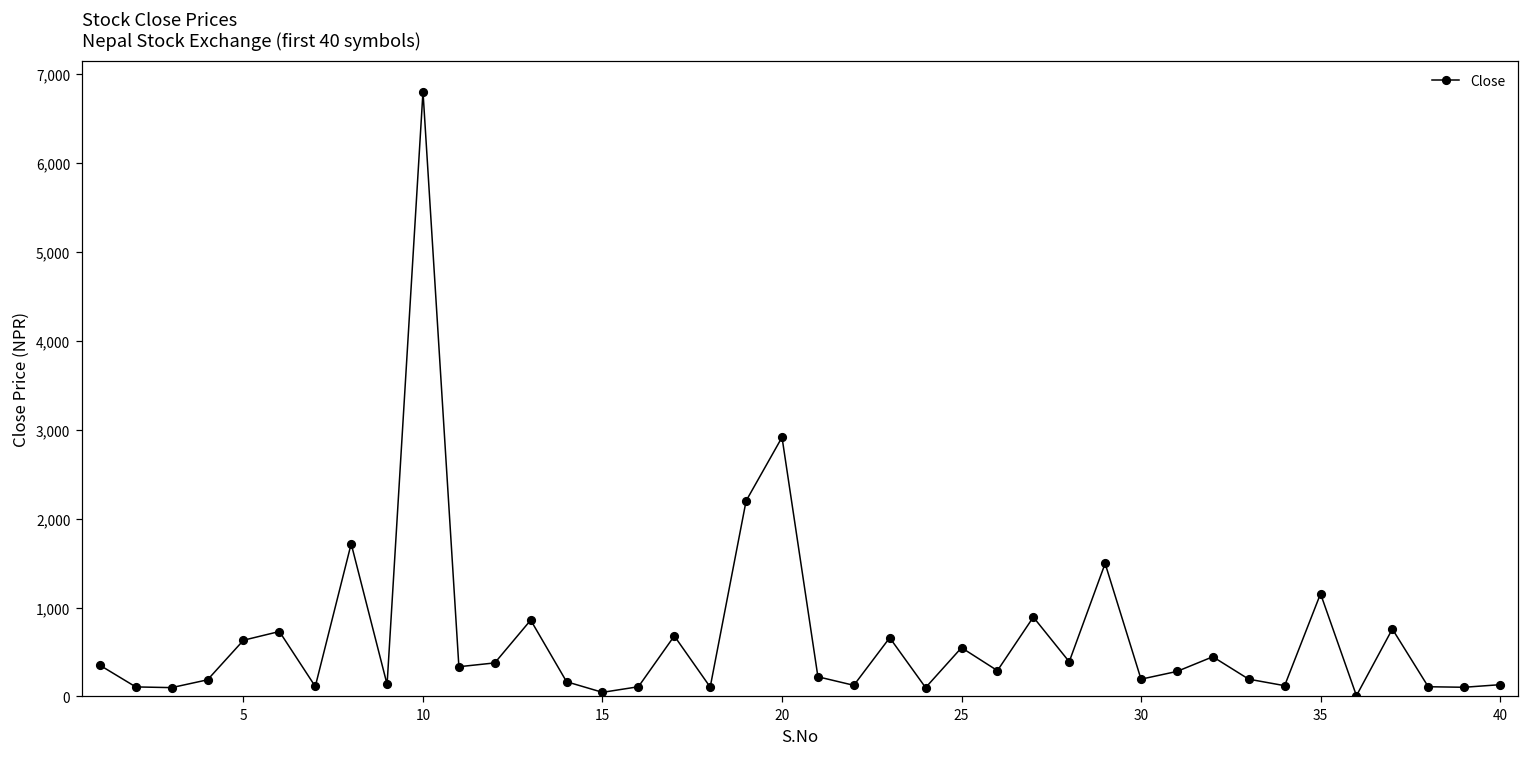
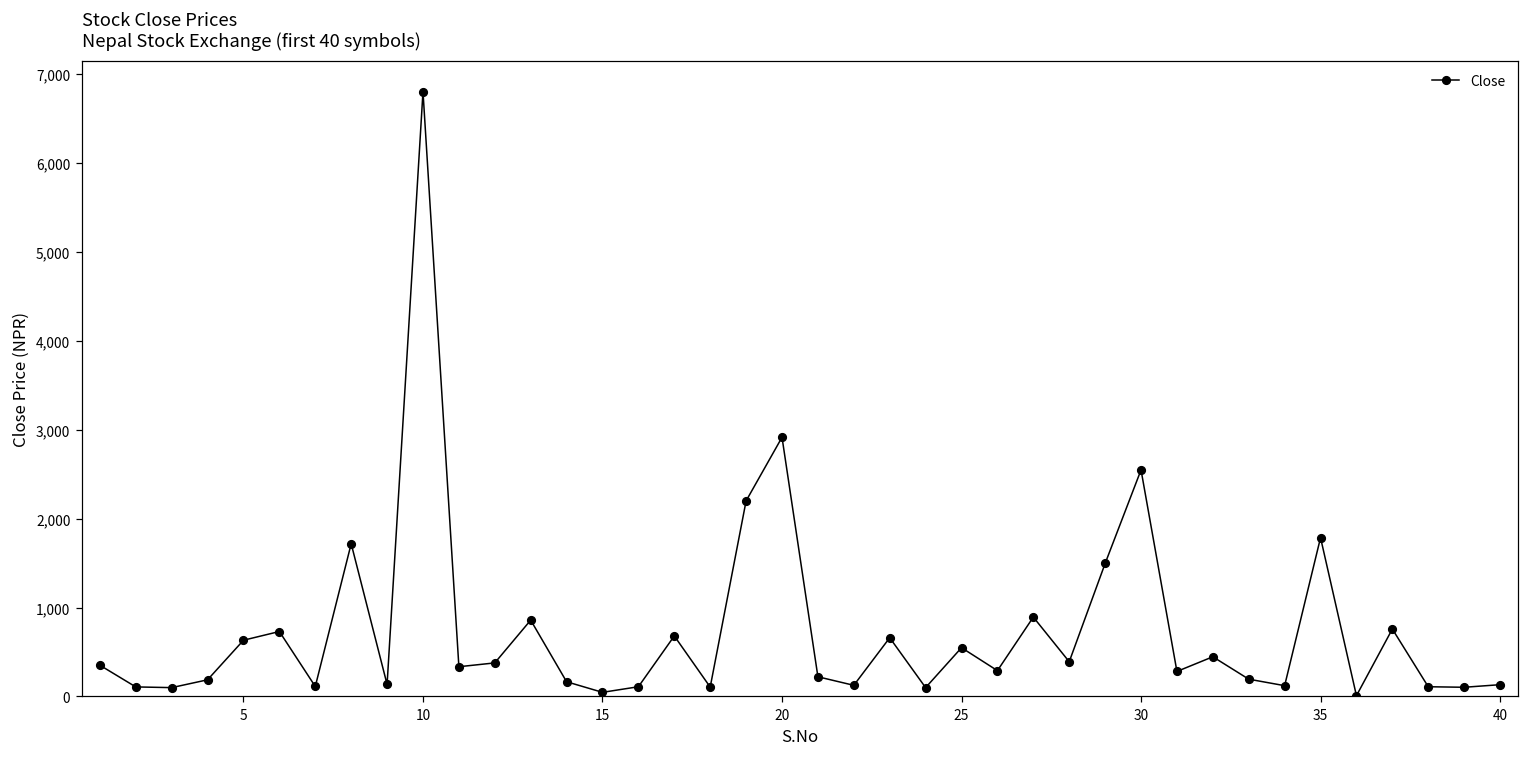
30: 200 -> 2,500
35: 1,200 -> 1,800
